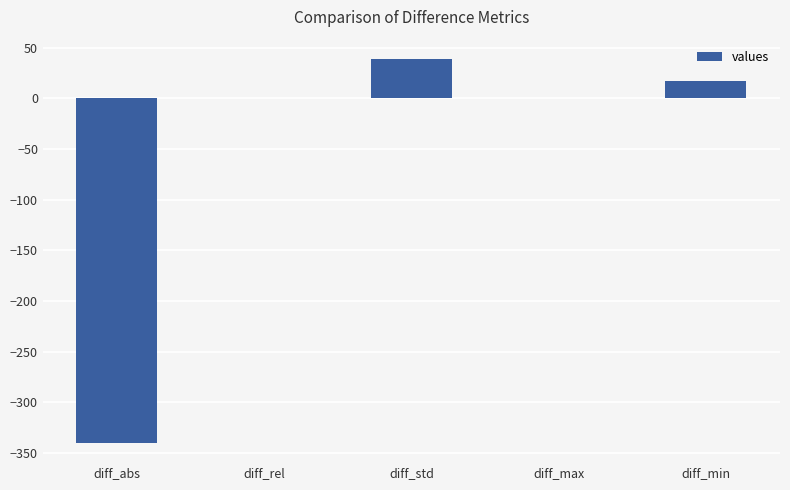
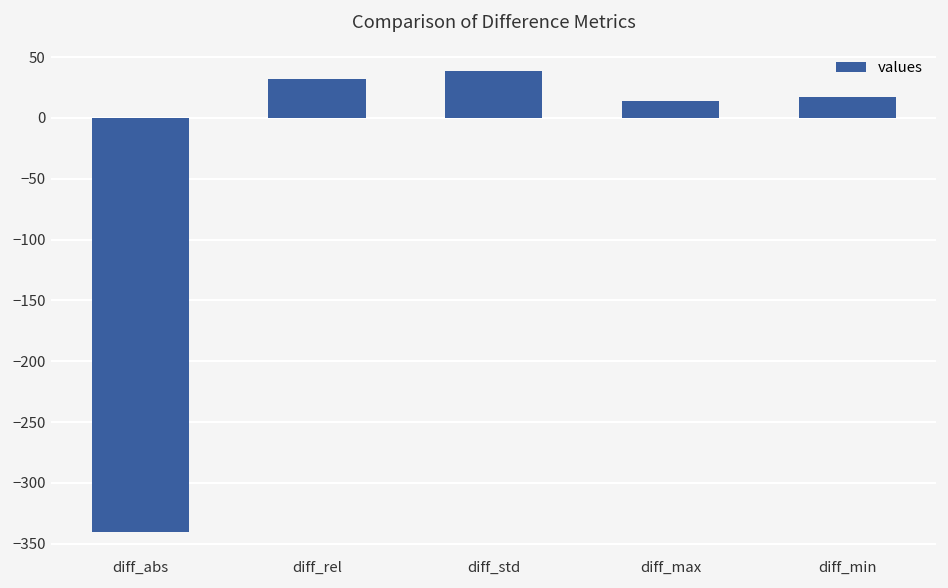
diff_rel: 0 -> 32
diff_max: 0 -> 14
